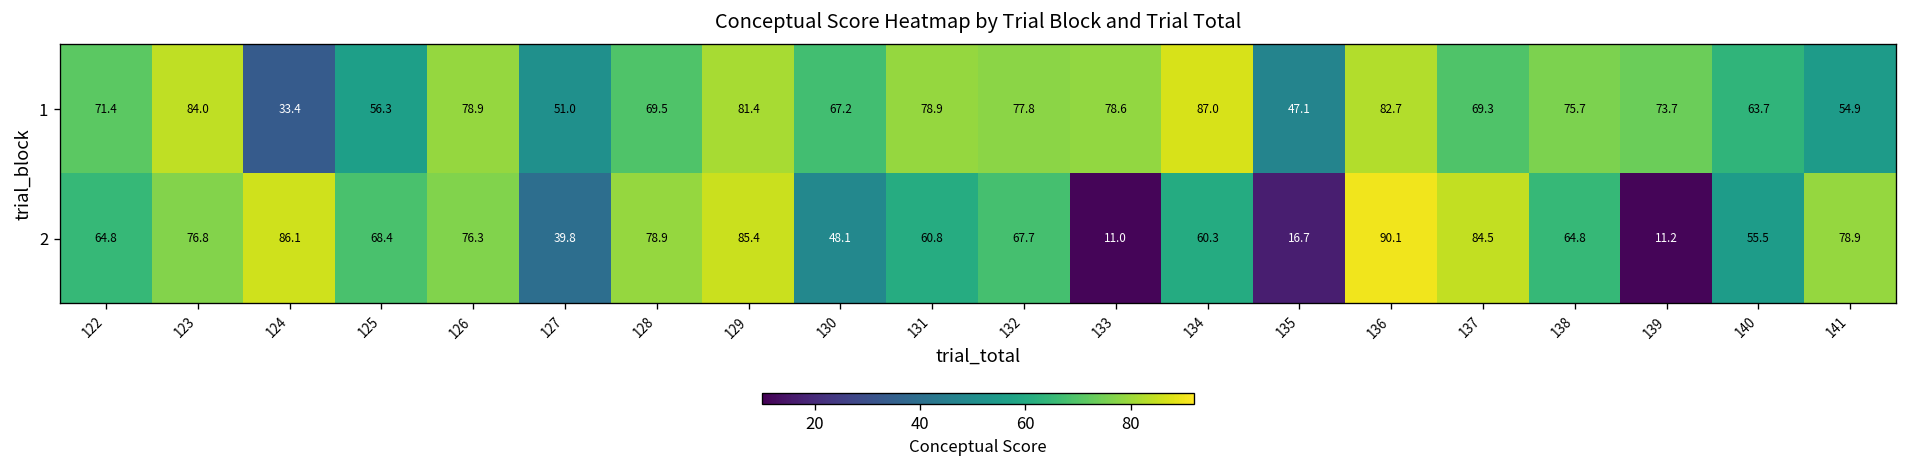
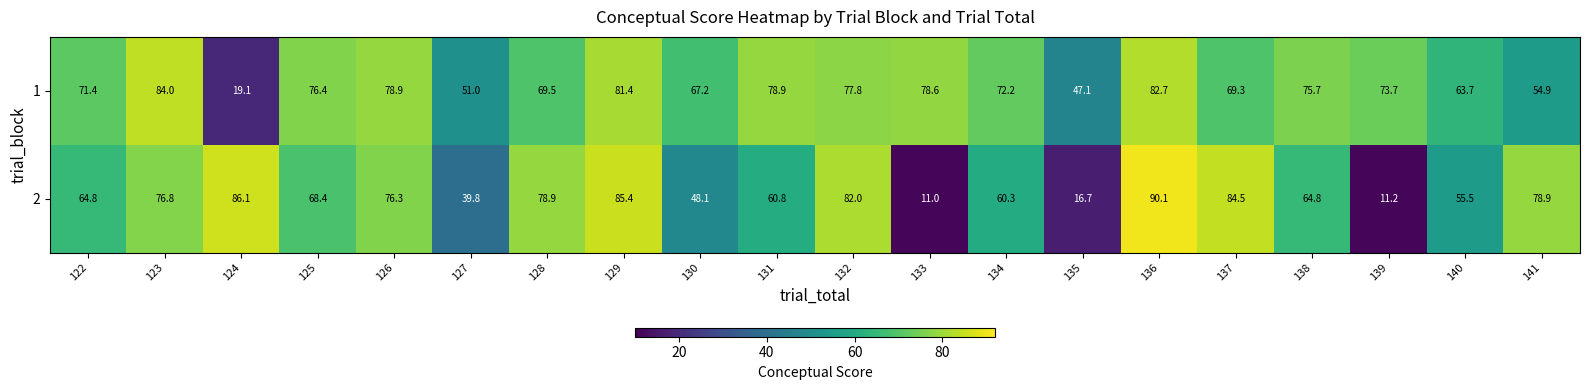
1, 124: 33.4 -> 19.1
1, 125: 56.3 -> 76.4
1, 134: 87.0 -> 72.2
2, 132: 67.7 -> 82.0
